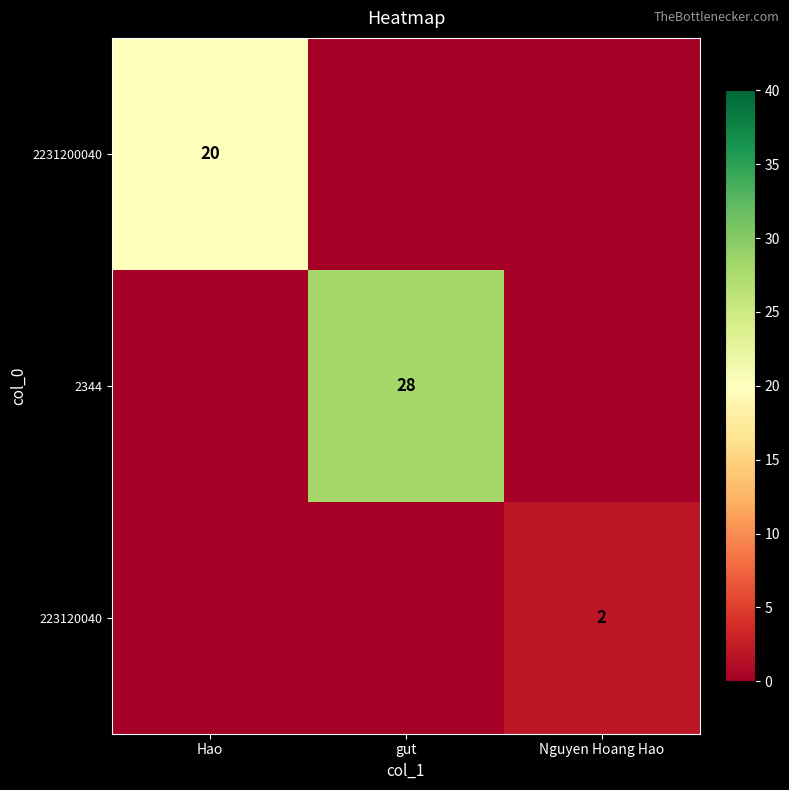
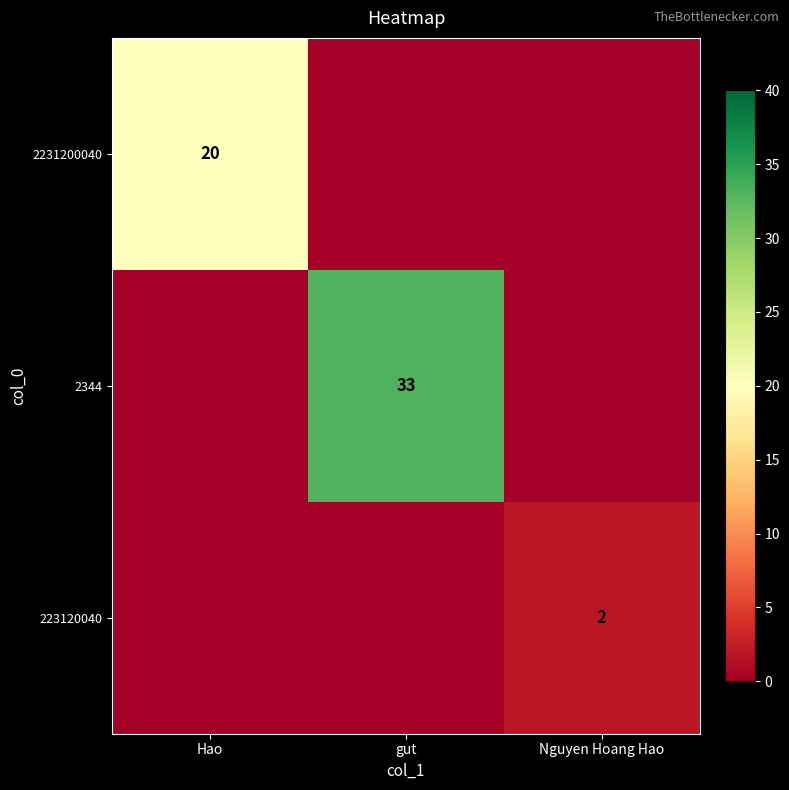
2344, gut: 28 -> 33
